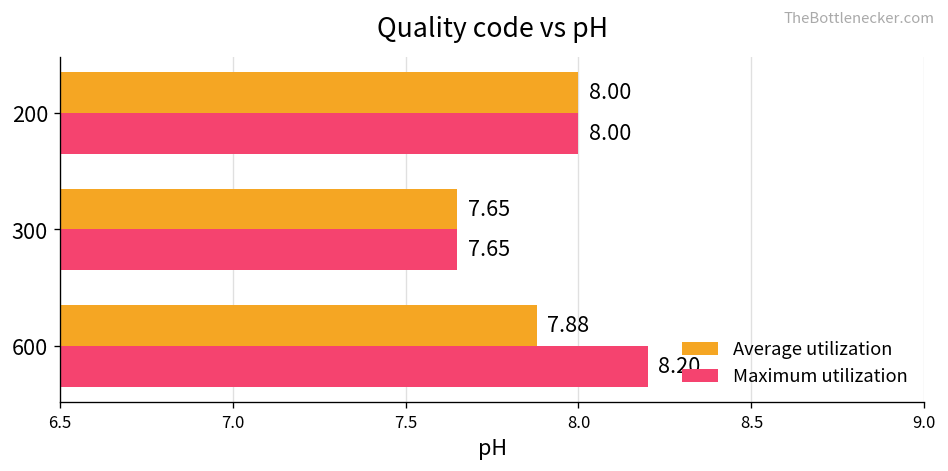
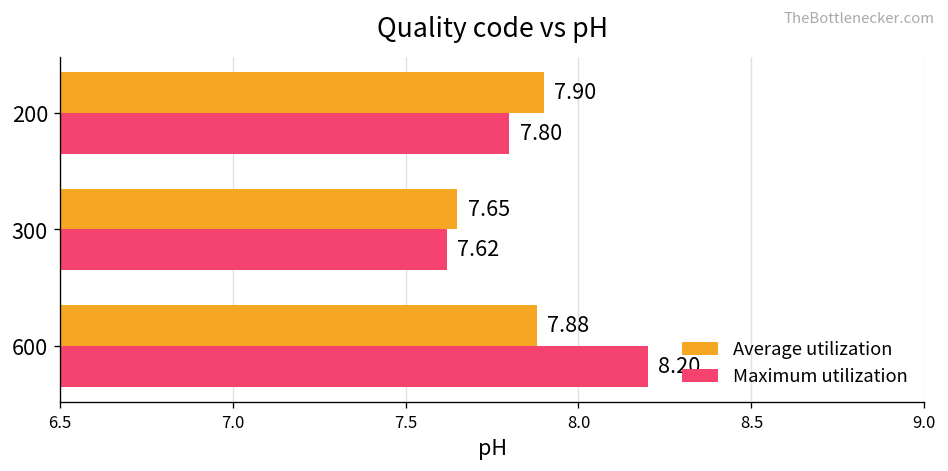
Average utilization, 200: 8.00 -> 7.90
Maximum utilization, 200: 8.00 -> 7.80
Maximum utilization, 300: 7.65 -> 7.62
